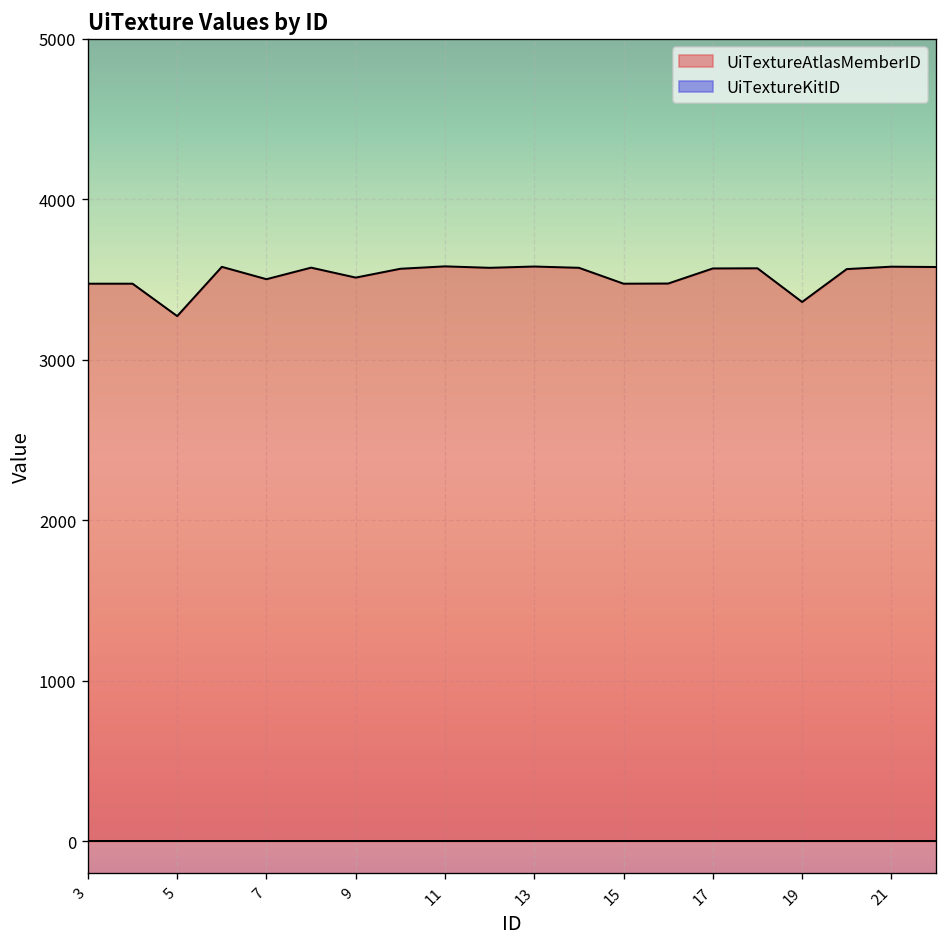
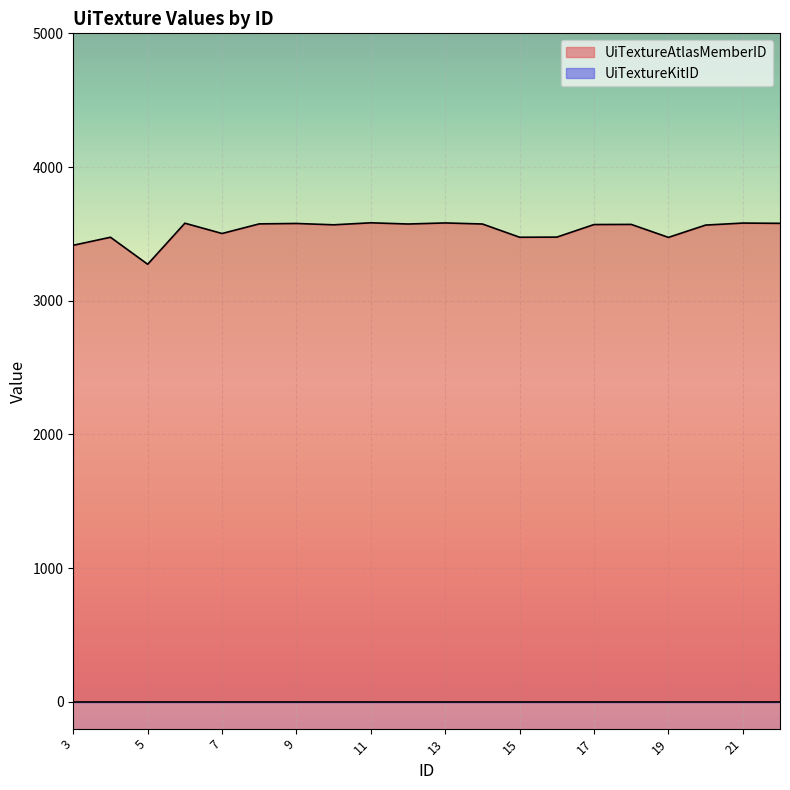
UiTextureAtlasMemberID, 3: 3480 -> 3420
UiTextureAtlasMemberID, 9: 3510 -> 3580
UiTextureAtlasMemberID, 19: 3360 -> 3470
